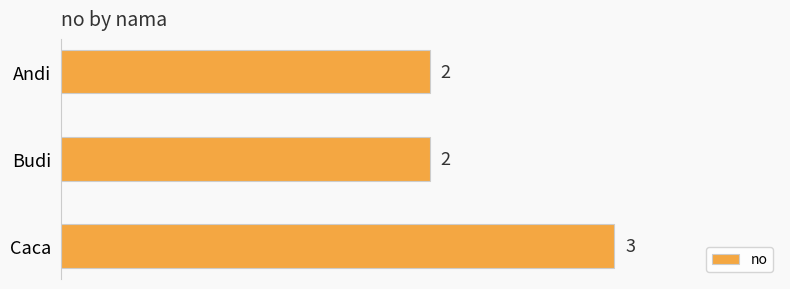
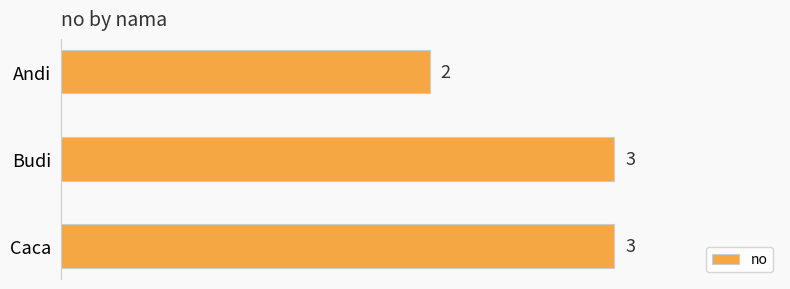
Budi: 2 -> 3
